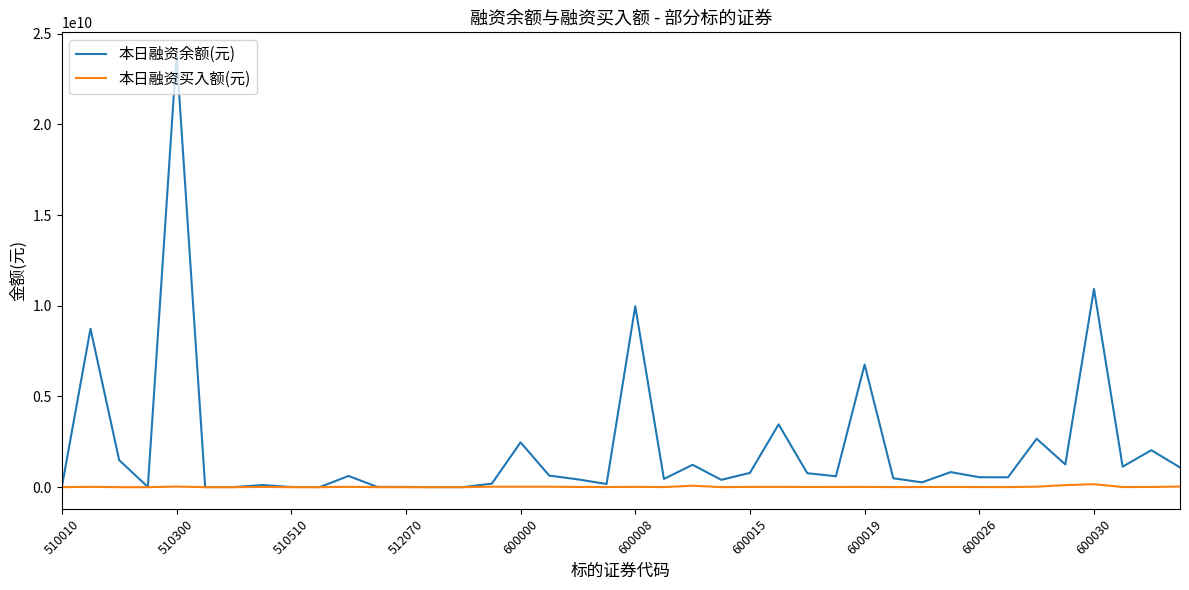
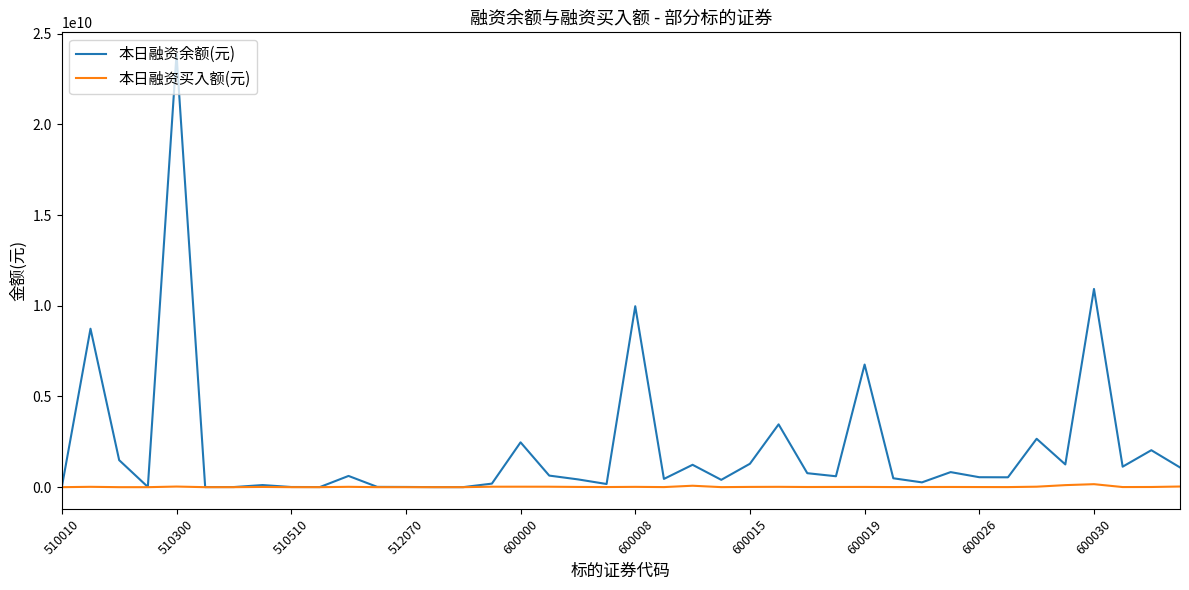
本日融资余额(元), 600015: 800000000 -> 1300000000
